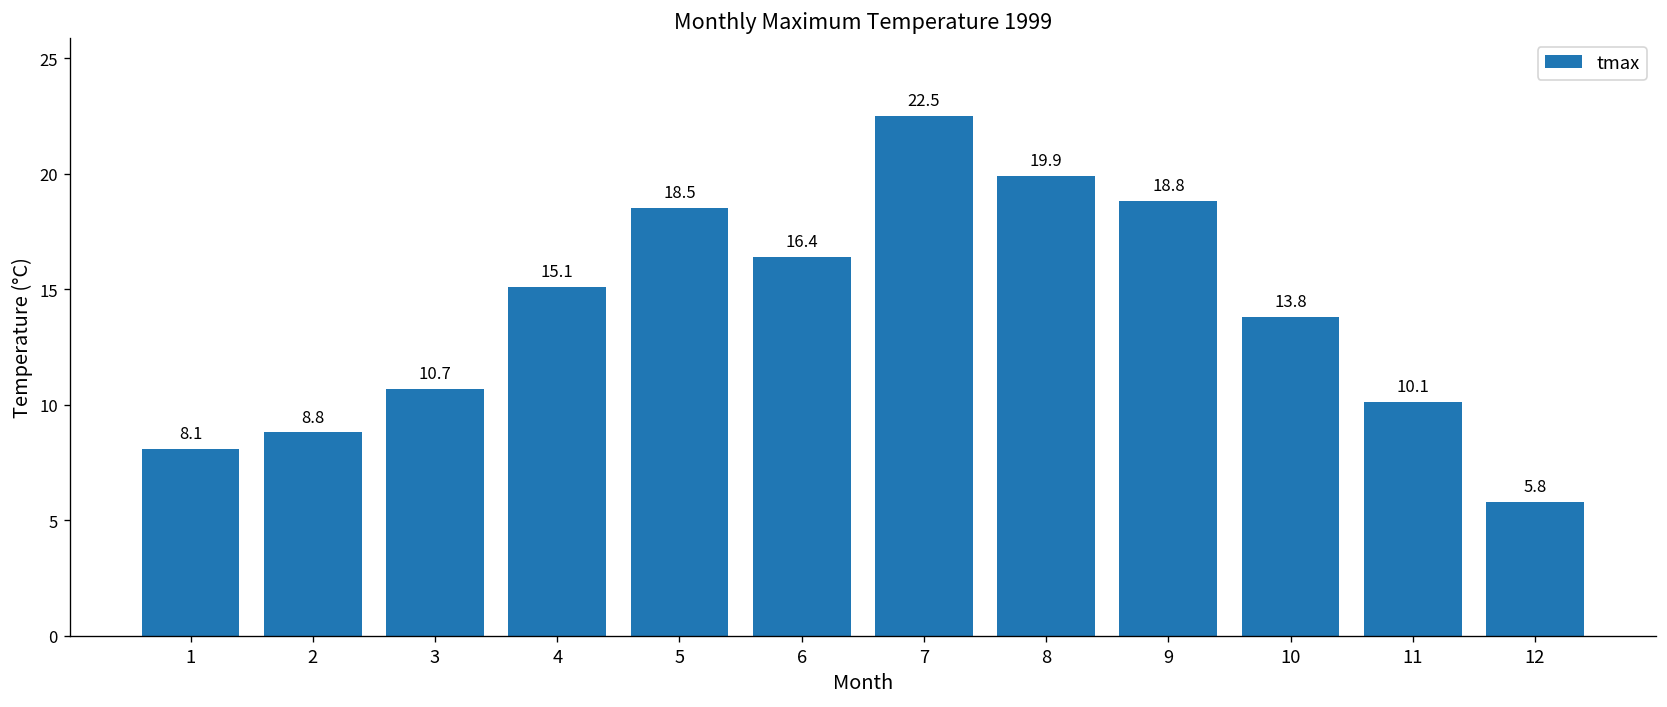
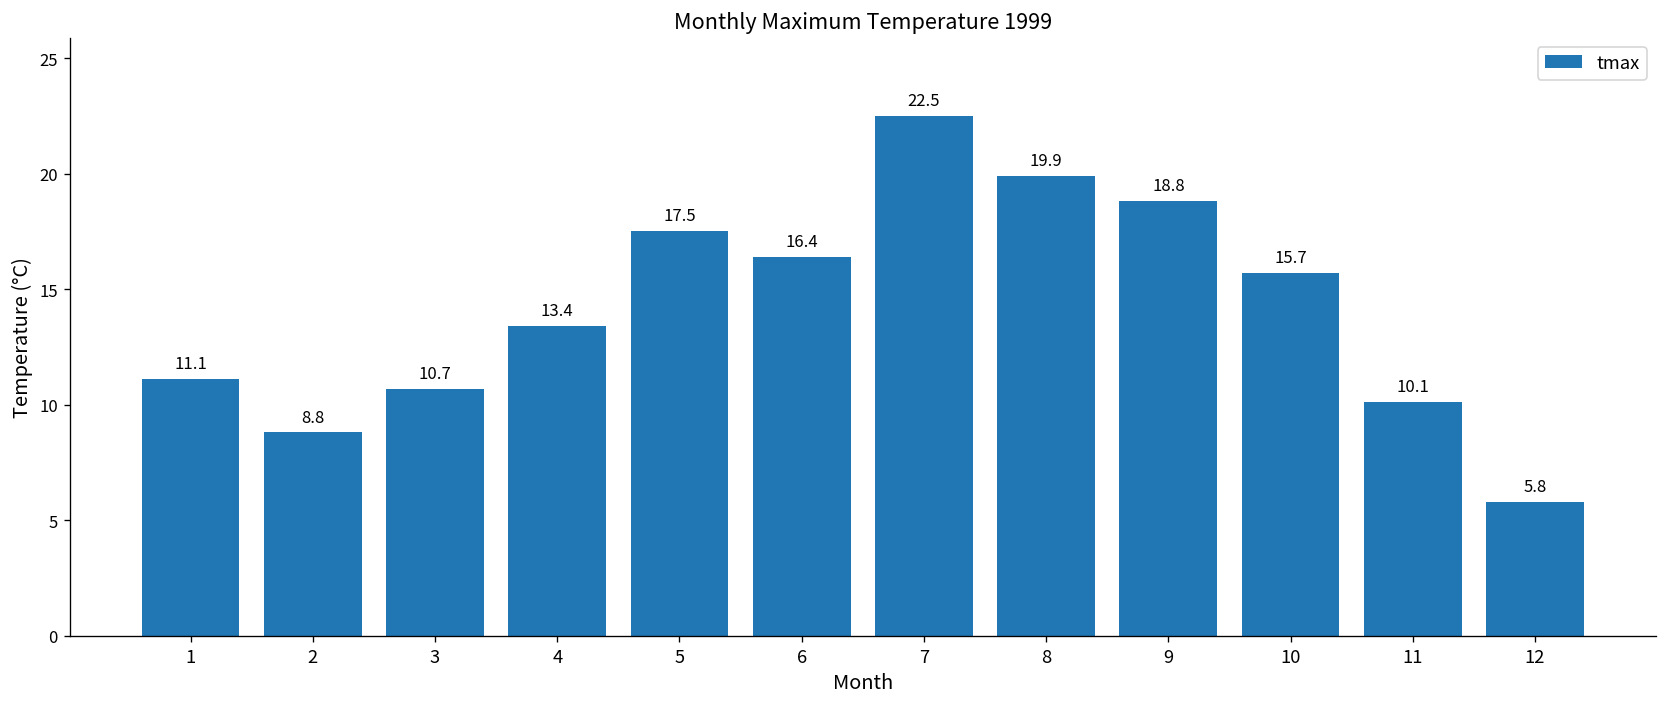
1: 8.1 -> 11.1
4: 15.1 -> 13.4
5: 18.5 -> 17.5
10: 13.8 -> 15.7
